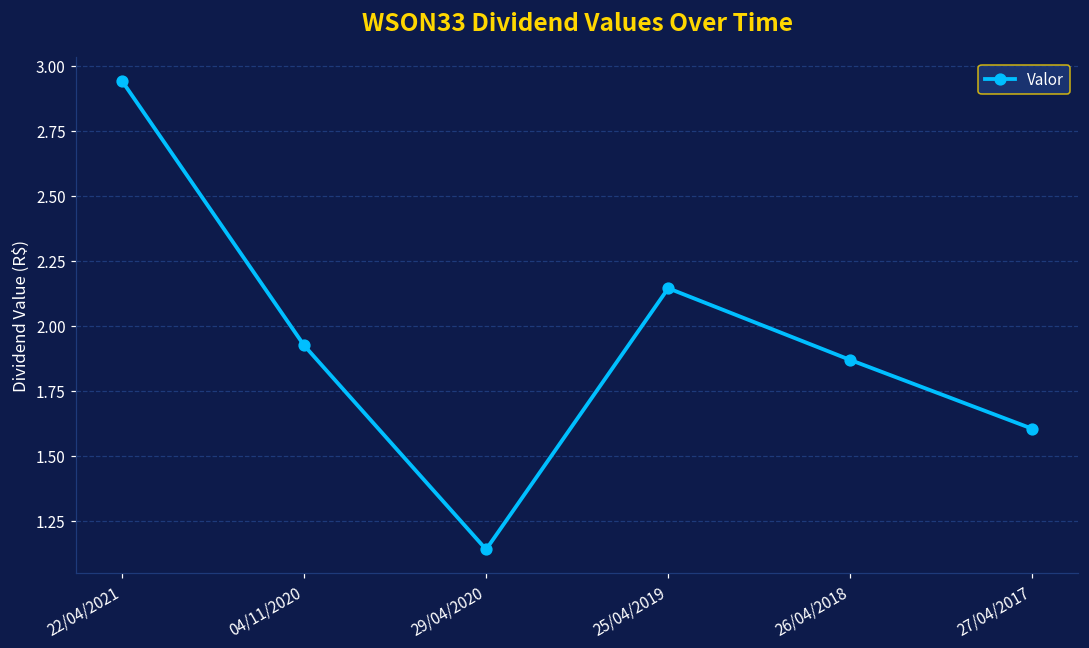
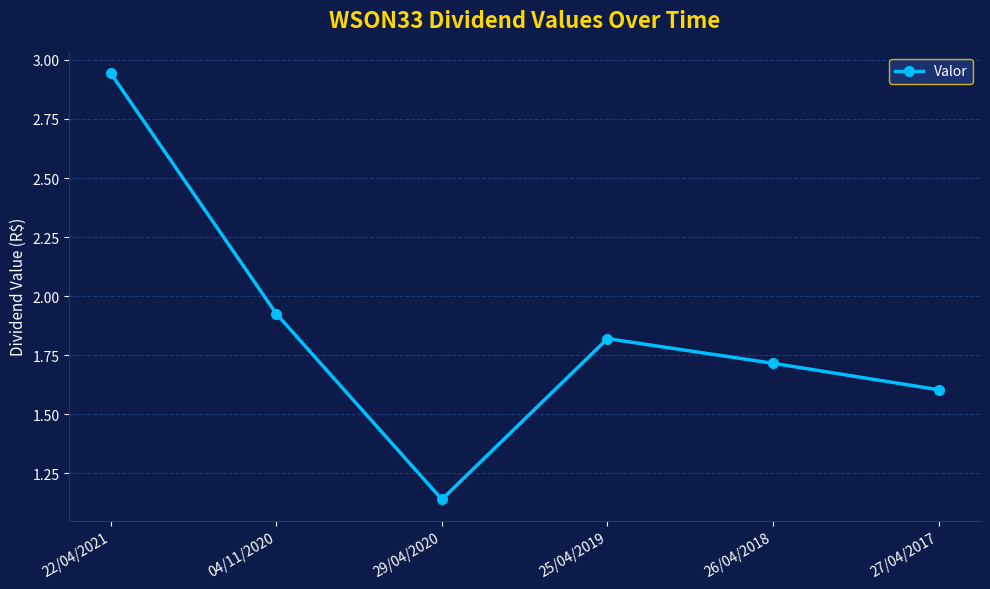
25/04/2019: 2.14 -> 1.82
26/04/2018: 1.87 -> 1.72
